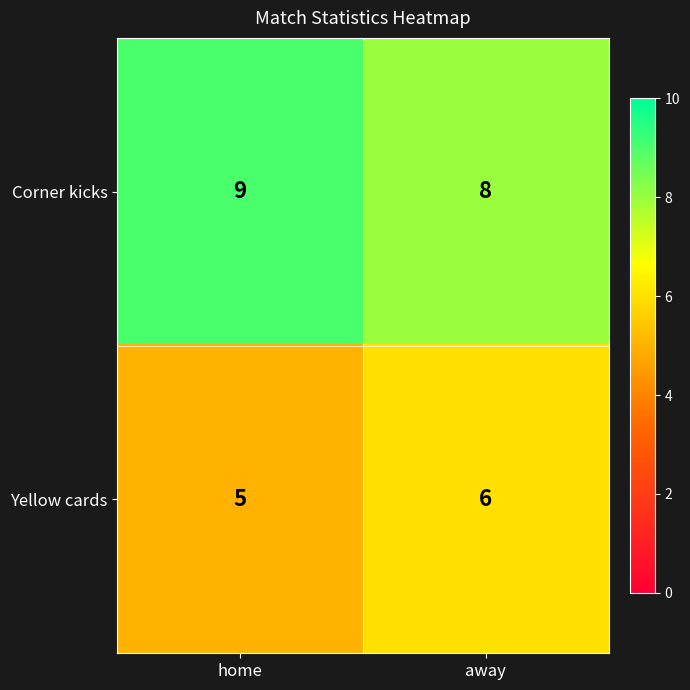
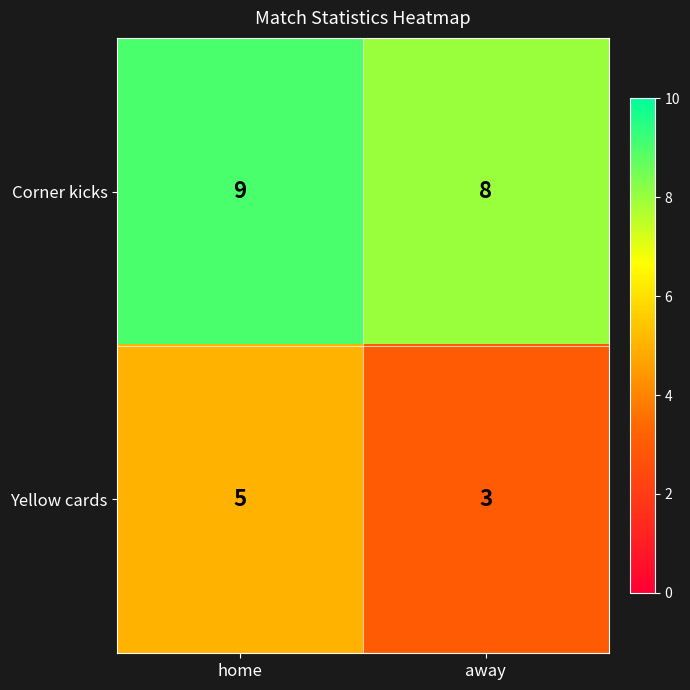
Yellow cards, away: 6 -> 3
